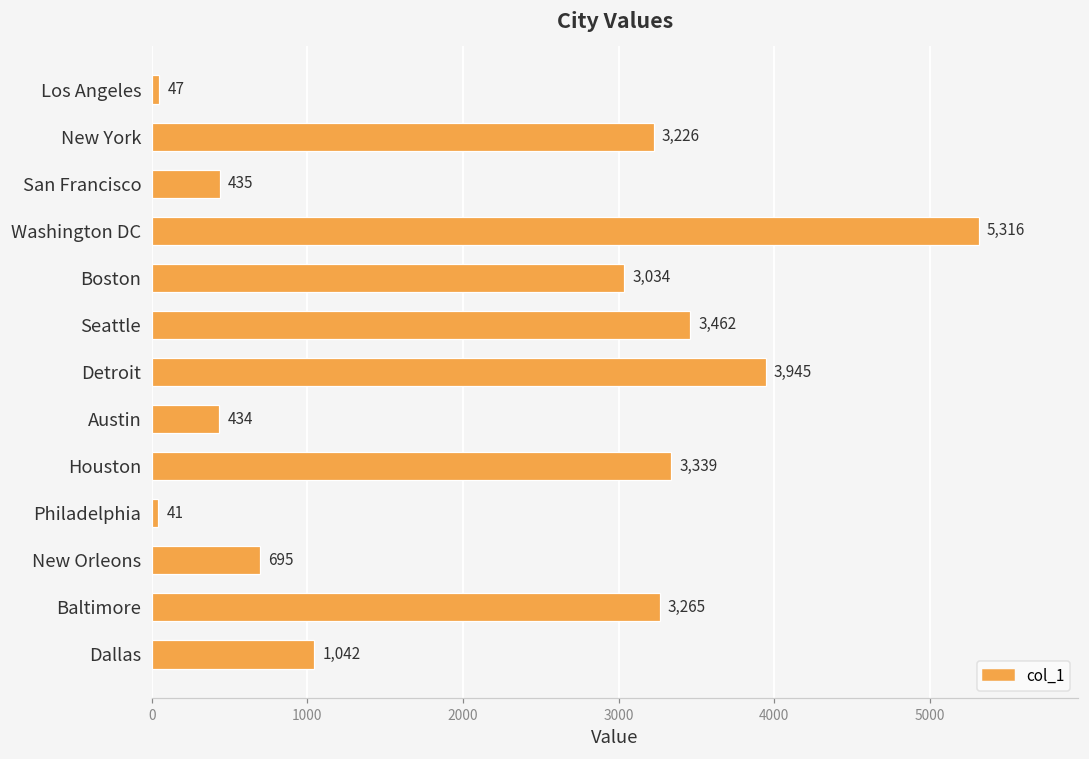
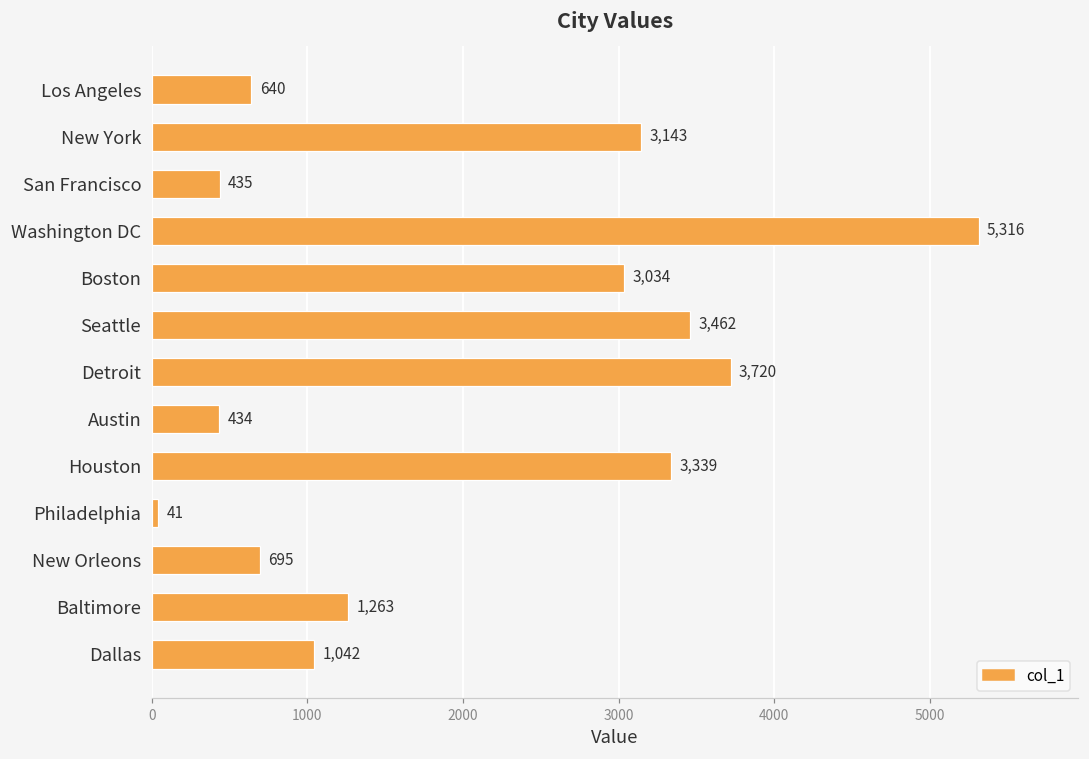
Los Angeles: 47 -> 640
New York: 3,226 -> 3,143
Detroit: 3,945 -> 3,720
Baltimore: 3,265 -> 1,263
